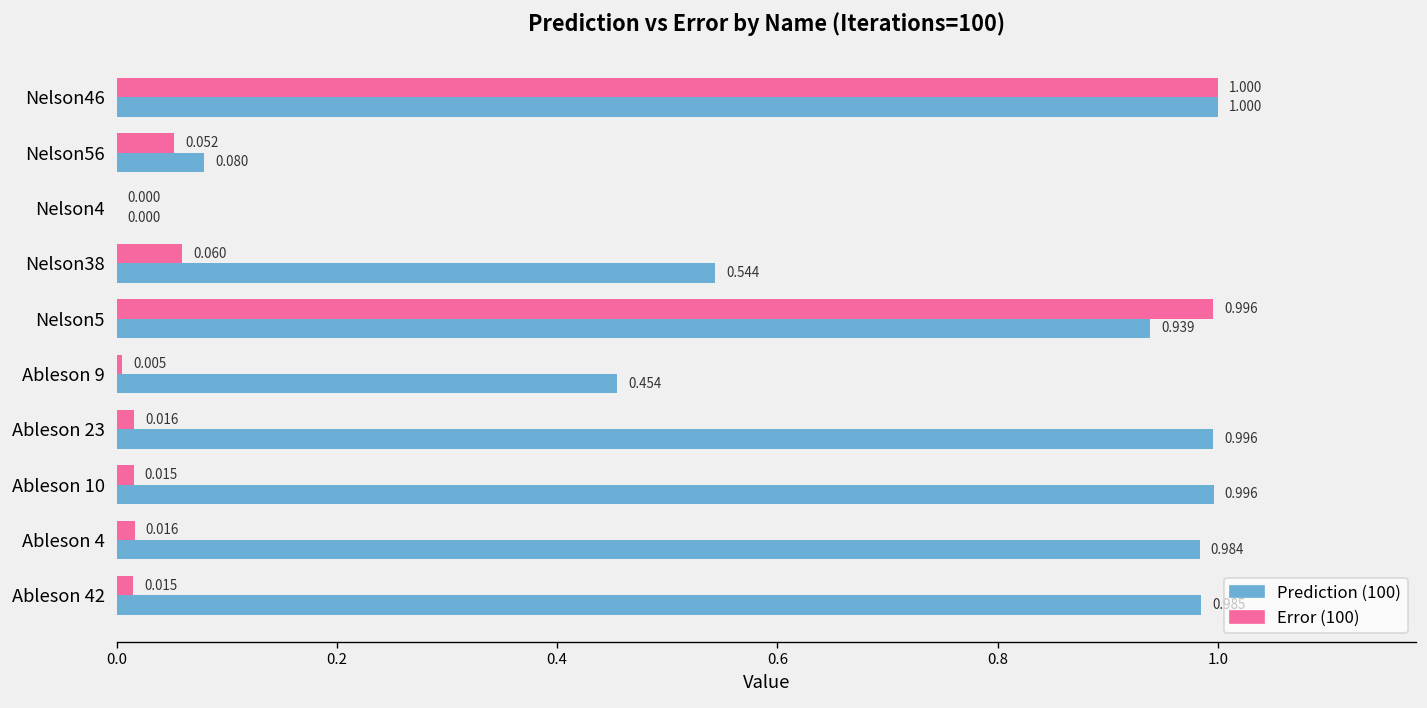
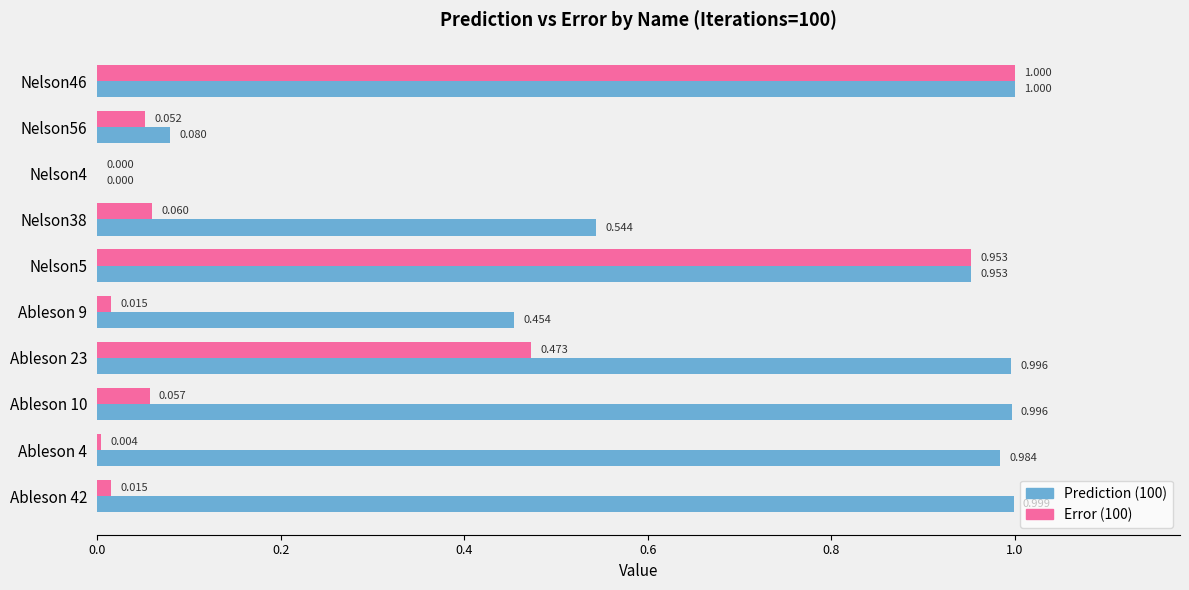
Error (100), Nelson5: 0.996 -> 0.953
Prediction (100), Nelson5: 0.939 -> 0.953
Error (100), Ableson 9: 0.005 -> 0.015
Error (100), Ableson 23: 0.016 -> 0.473
Error (100), Ableson 10: 0.015 -> 0.057
Error (100), Ableson 4: 0.016 -> 0.004
Prediction (100), Ableson 42: 0.99 -> 1.00
